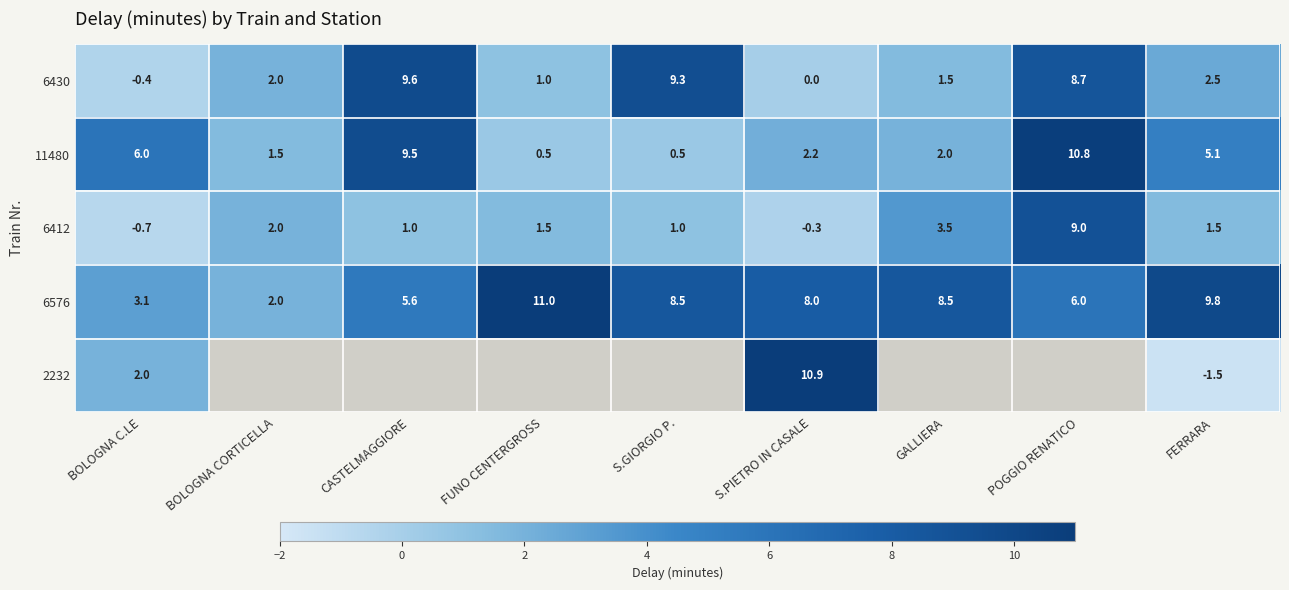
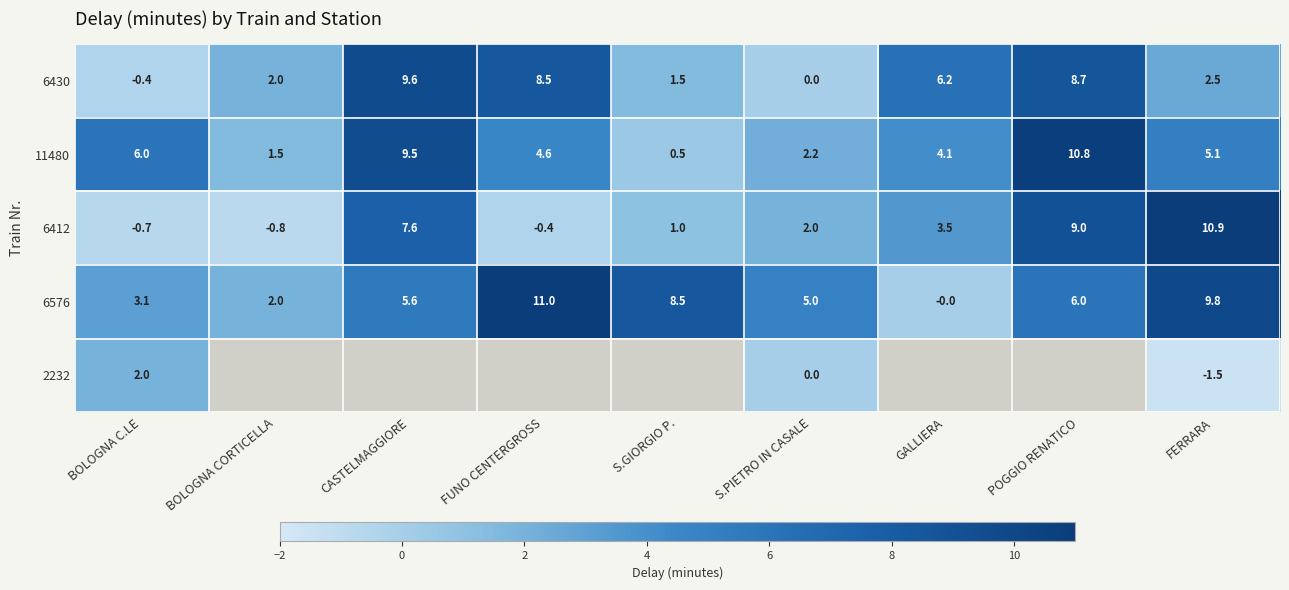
6430, FUNO CENTERGROSS: 1.0 -> 8.5
6430, S.GIORGIO P.: 9.3 -> 1.5
6430, GALLIERA: 1.5 -> 6.2
11480, FUNO CENTERGROSS: 0.5 -> 4.6
11480, GALLIERA: 2.0 -> 4.1
6412, BOLOGNA CORTICELLA: 2.0 -> -0.8
6412, CASTELMAGGIORE: 1.0 -> 7.6
6412, FUNO CENTERGROSS: 1.5 -> -0.4
6412, S.PIETRO IN CASALE: -0.3 -> 2.0
6412, FERRARA: 1.5 -> 10.9
6576, S.PIETRO IN CASALE: 8.0 -> 5.0
6576, GALLIERA: 8.5 -> -0.0
2232, S.PIETRO IN CASALE: 10.9 -> 0.0
